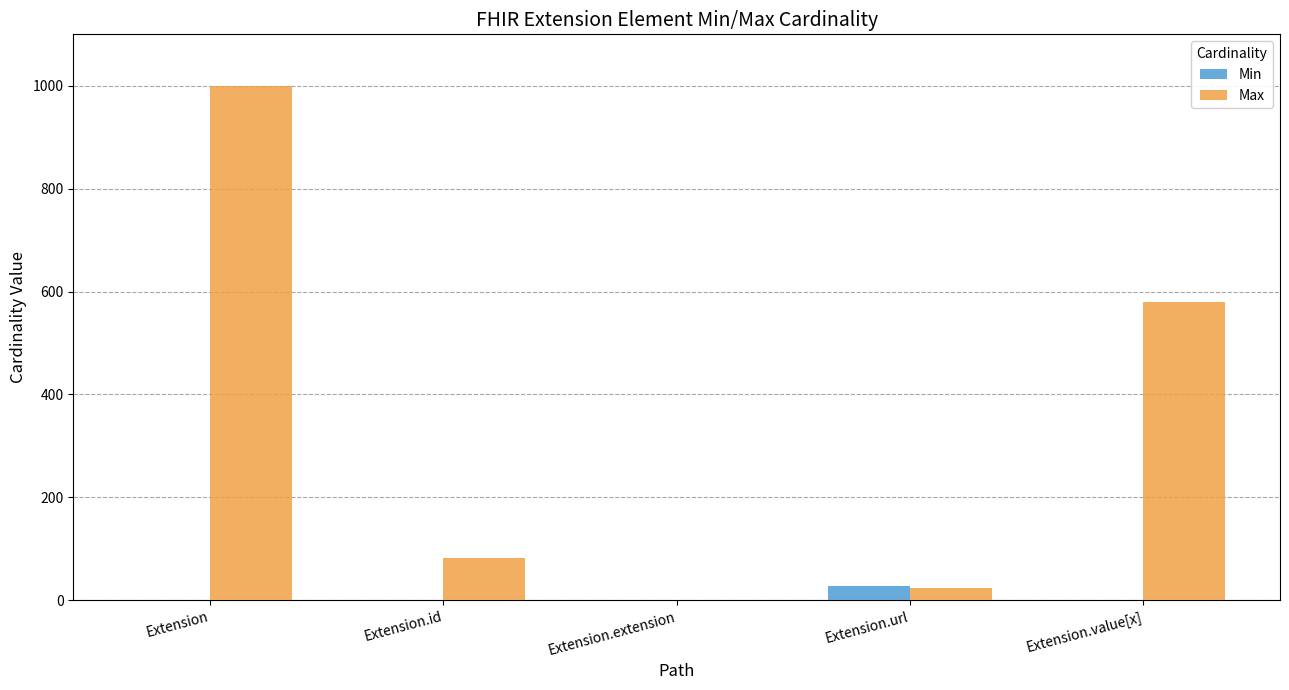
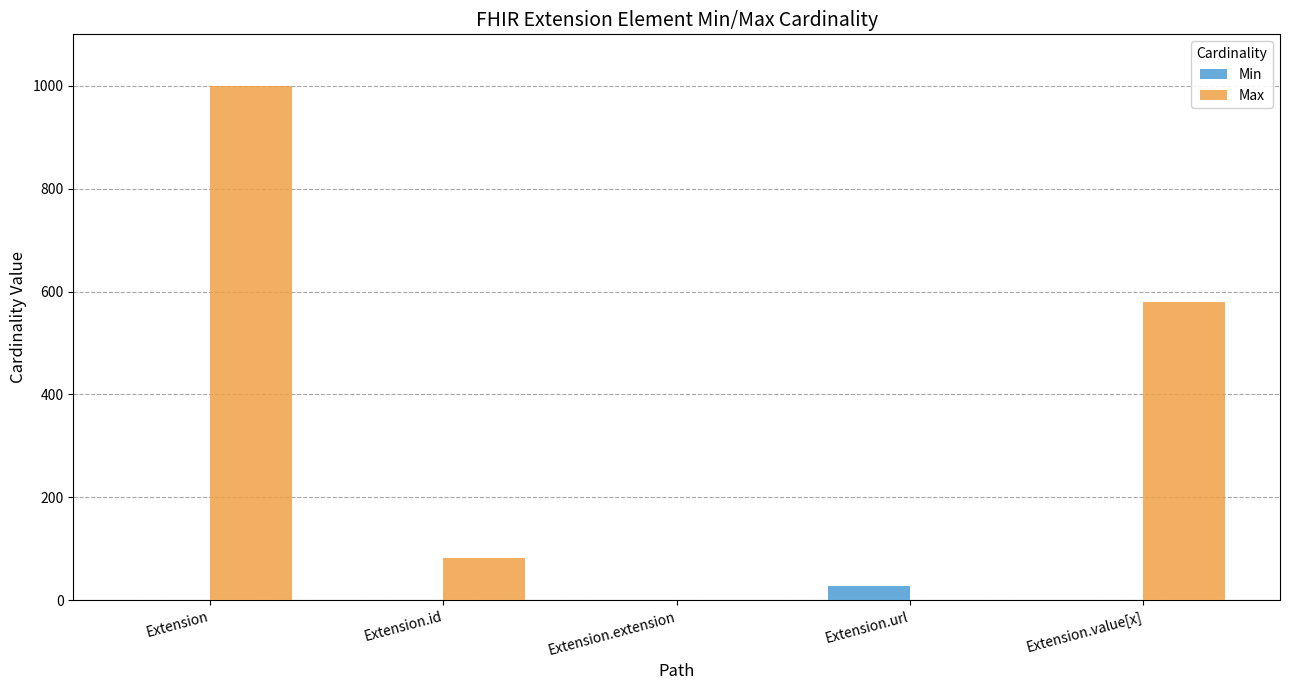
Max, Extension.url: 20 -> 0
